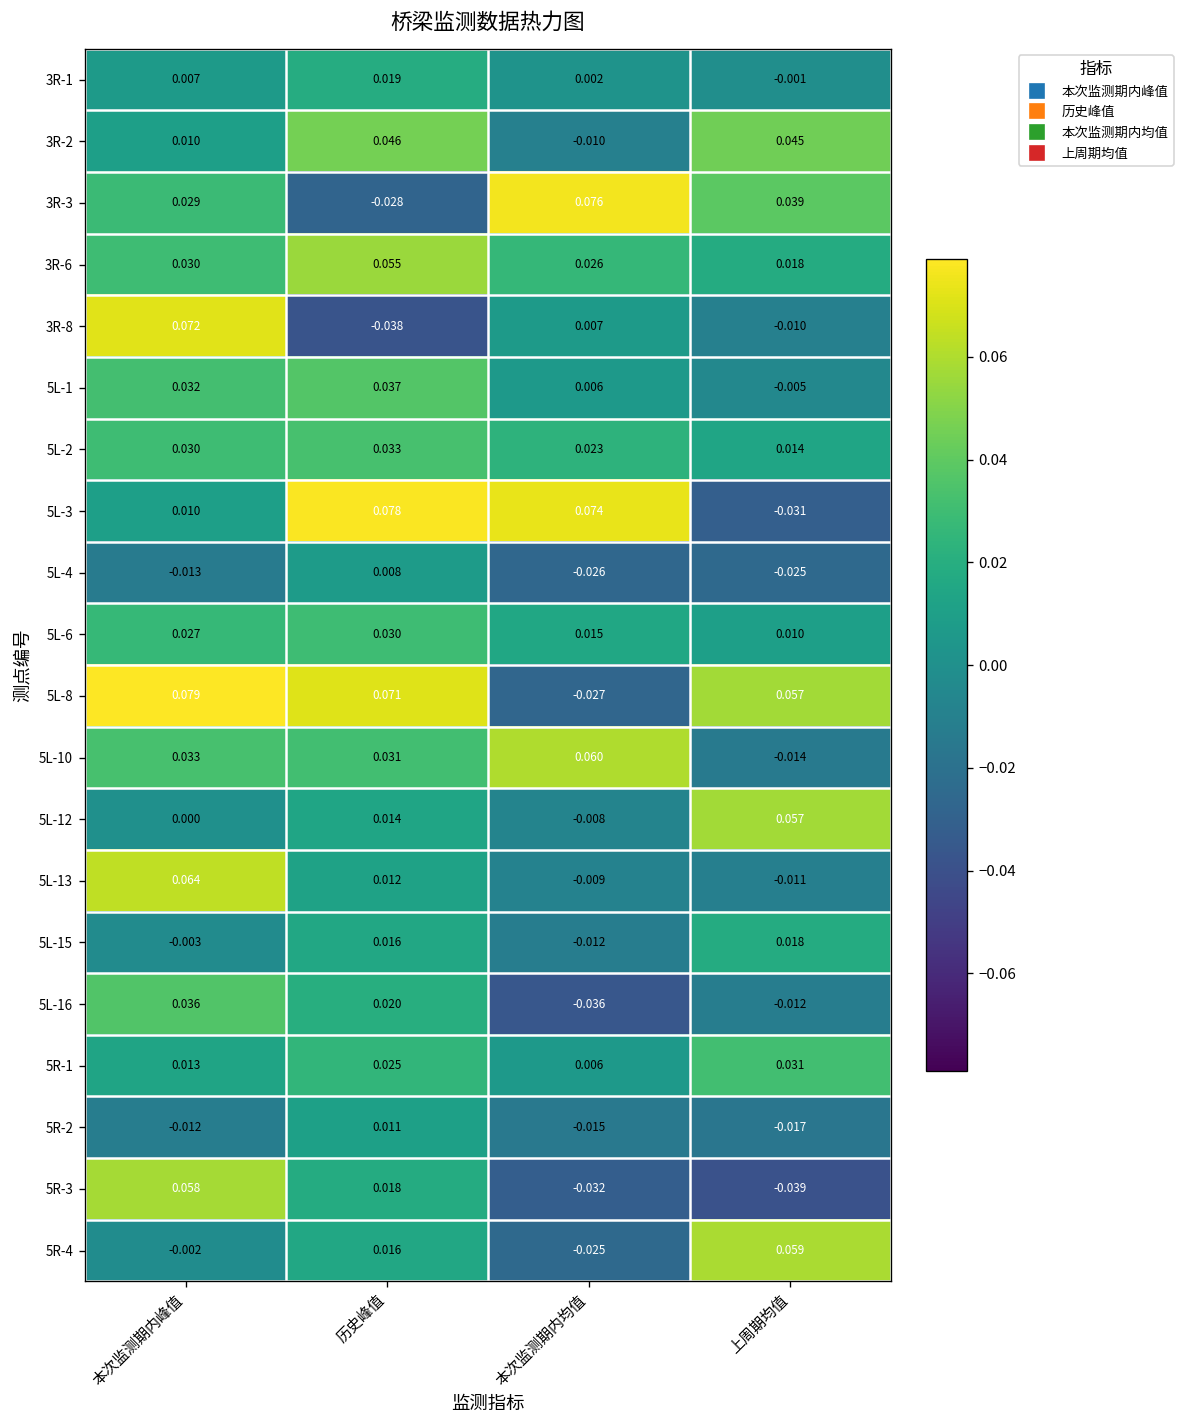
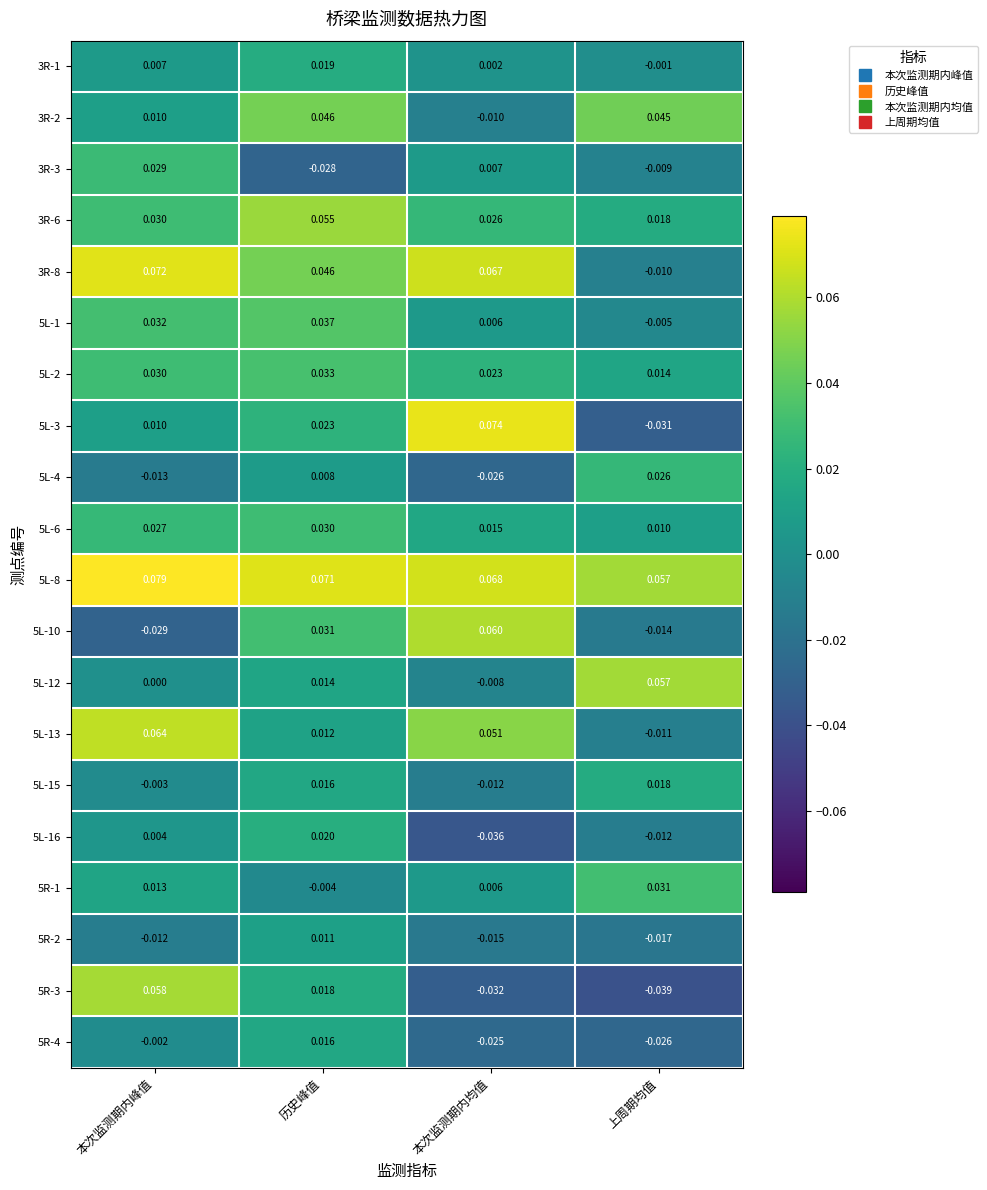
3R-3, 本次监测期内均值: 0.076 -> 0.007
3R-3, 上周期均值: 0.039 -> -0.009
3R-8, 历史峰值: -0.038 -> 0.046
3R-8, 本次监测期内均值: 0.007 -> 0.067
5L-3, 历史峰值: 0.078 -> 0.023
5L-4, 上周期均值: -0.025 -> 0.026
5L-8, 本次监测期内均值: -0.027 -> 0.068
5L-10, 本次监测期内峰值: 0.033 -> -0.029
5L-13, 本次监测期内均值: -0.009 -> 0.051
5L-16, 本次监测期内峰值: 0.036 -> 0.004
5R-1, 历史峰值: 0.025 -> -0.004
5R-4, 上周期均值: 0.059 -> -0.026
